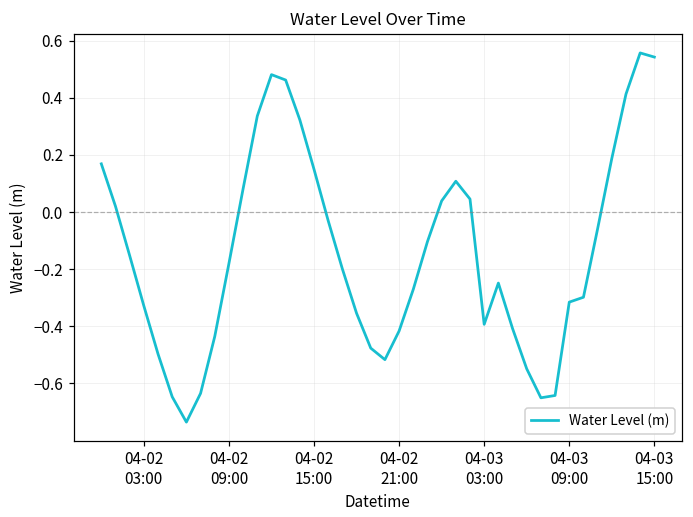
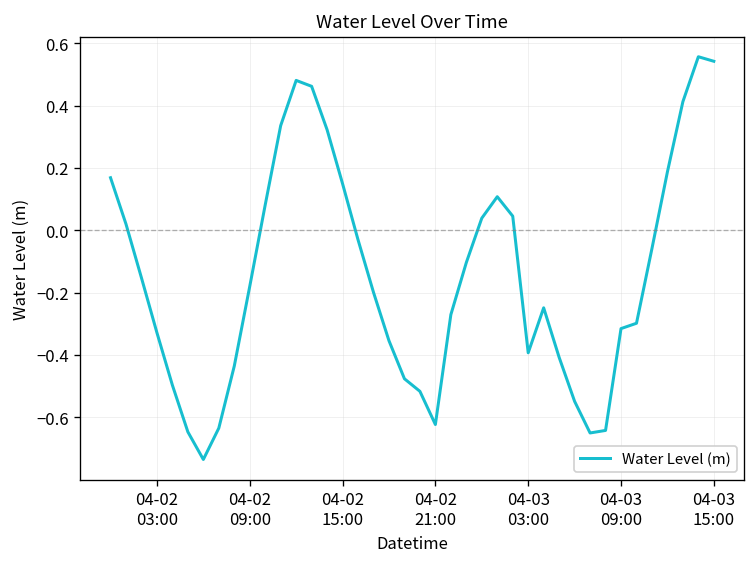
04-02 21:00: -0.42 -> -0.62
